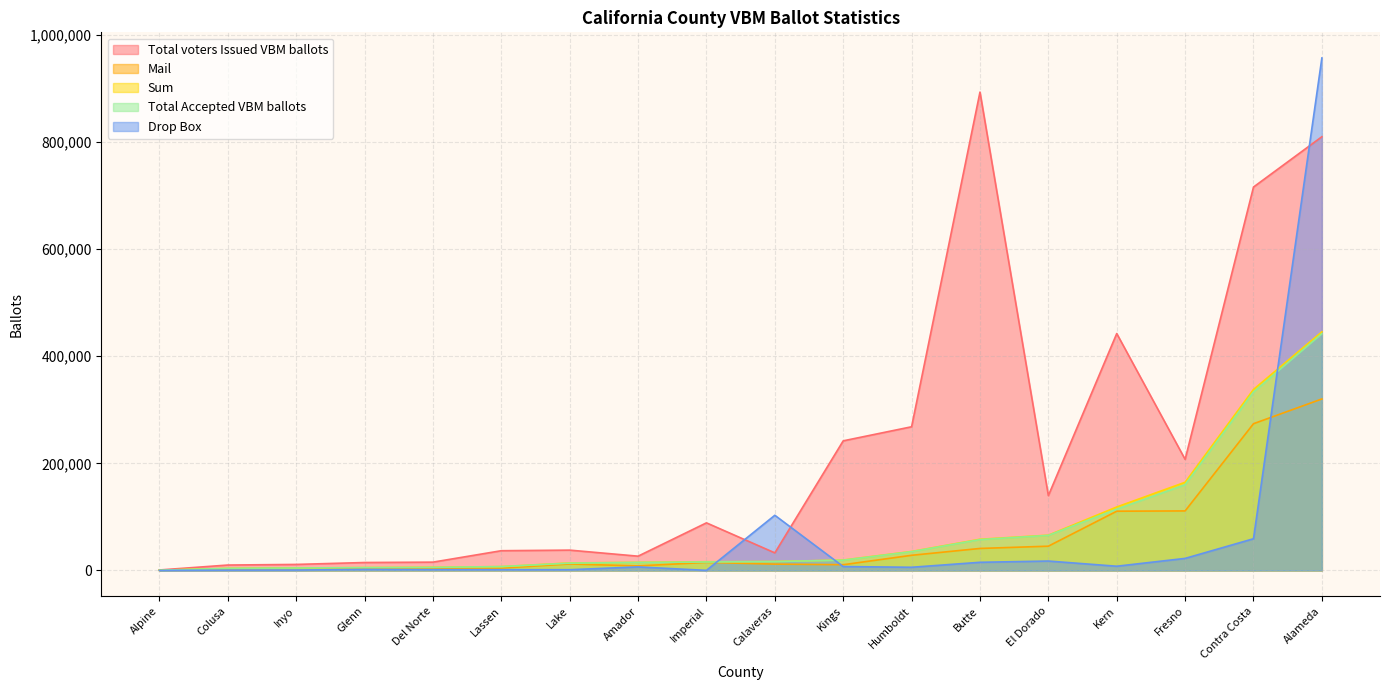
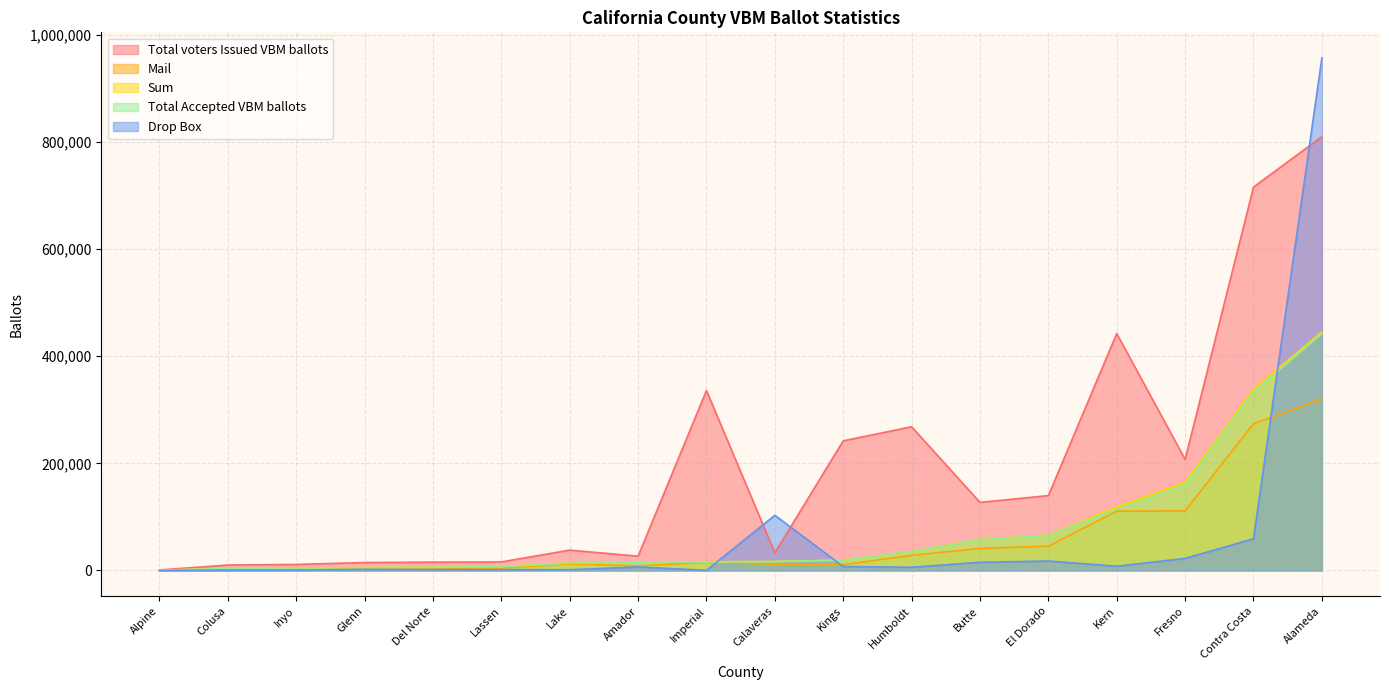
Total voters Issued VBM ballots, Lassen: 40,000 -> 20,000
Total voters Issued VBM ballots, Imperial: 90,000 -> 340,000
Total voters Issued VBM ballots, Butte: 890,000 -> 130,000
